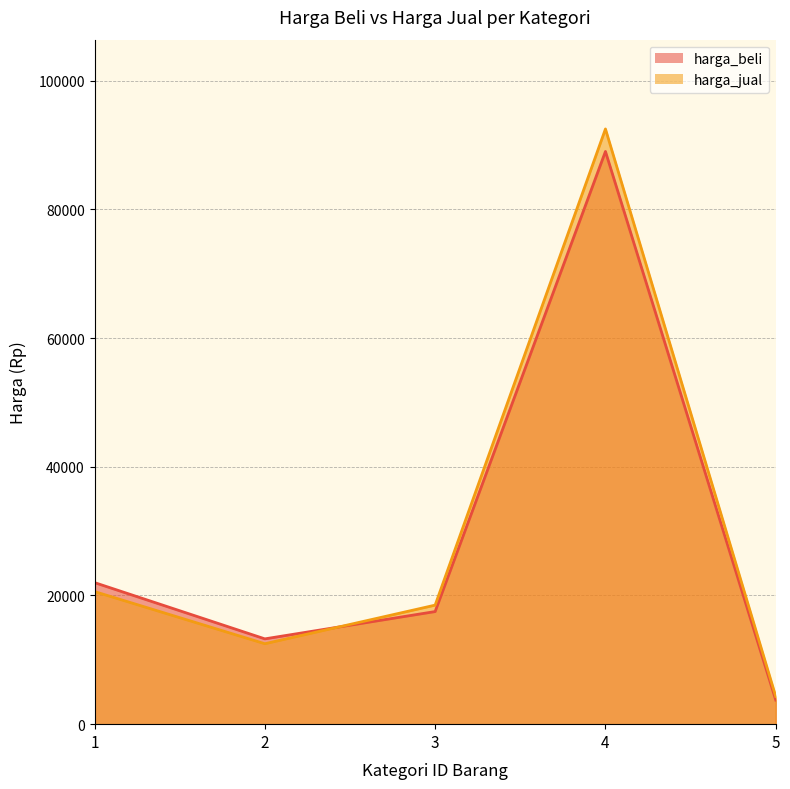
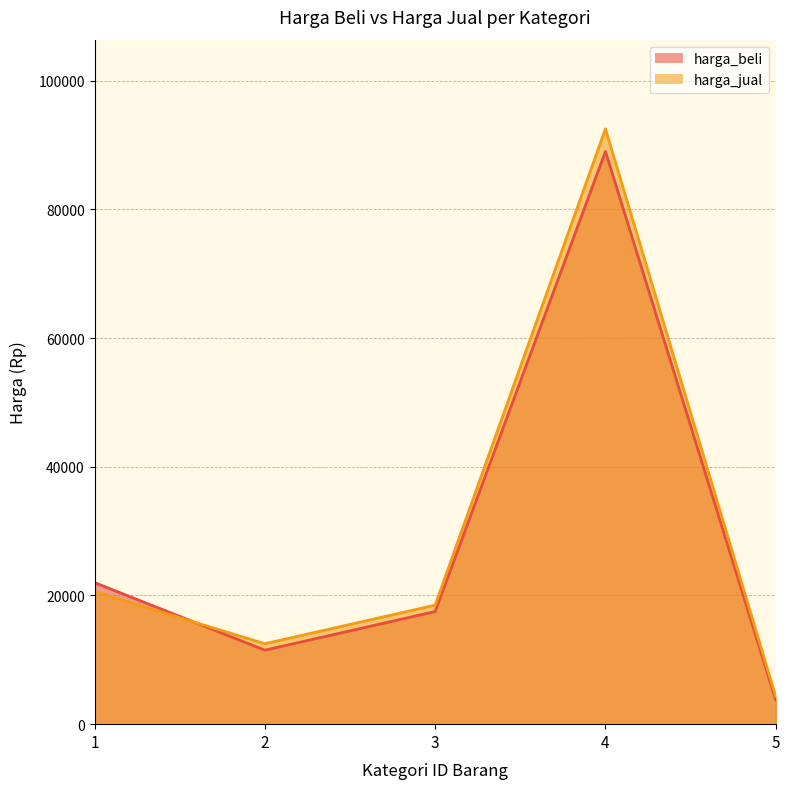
harga_beli, 2: 13000 -> 12000
